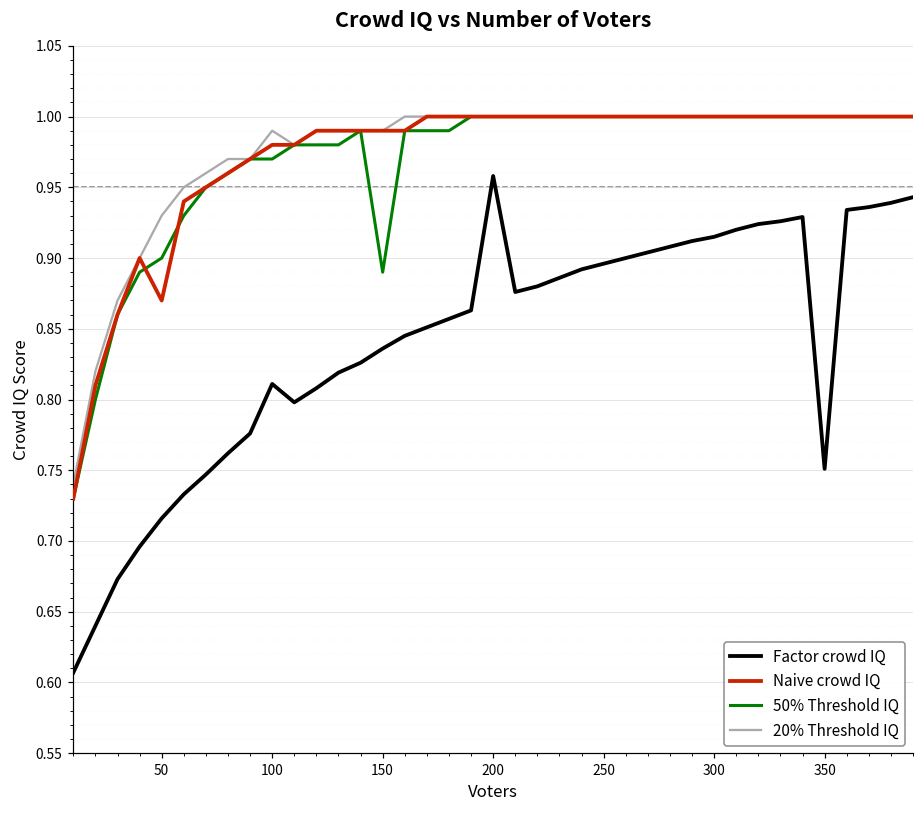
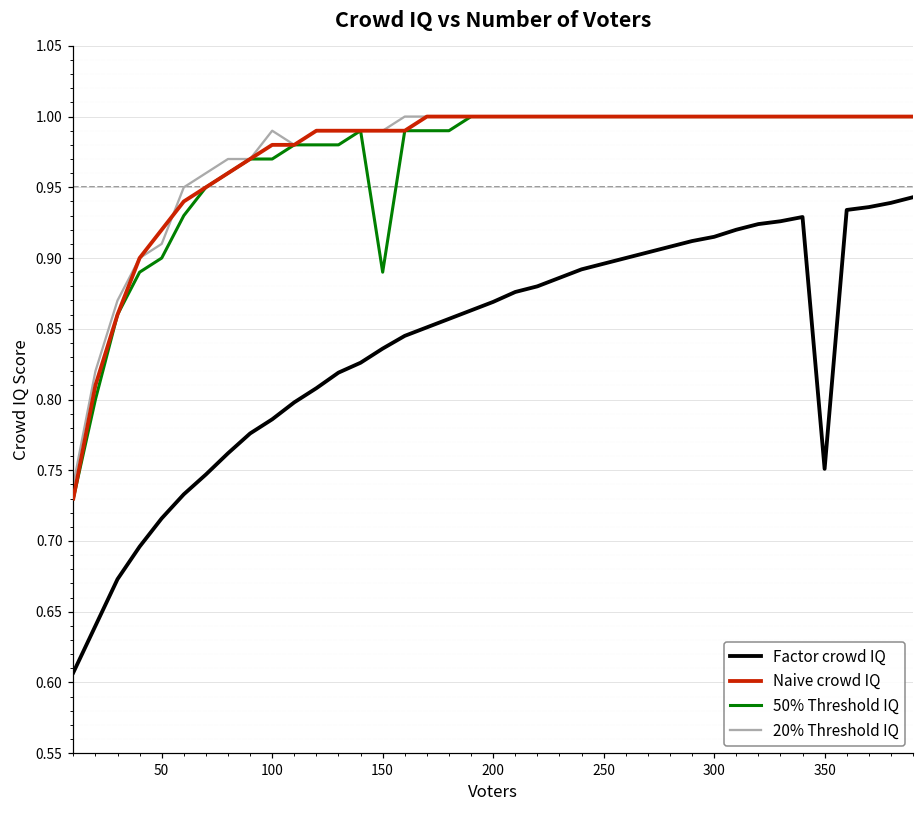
Naive crowd IQ, 50: 0.87 -> 0.92
20% Threshold IQ, 50: 0.93 -> 0.91
Factor crowd IQ, 100: 0.811 -> 0.786
Factor crowd IQ, 200: 0.958 -> 0.869
